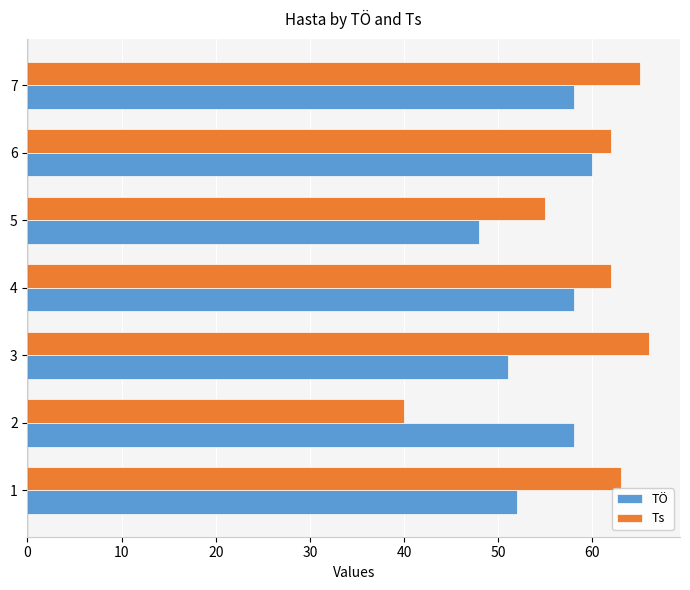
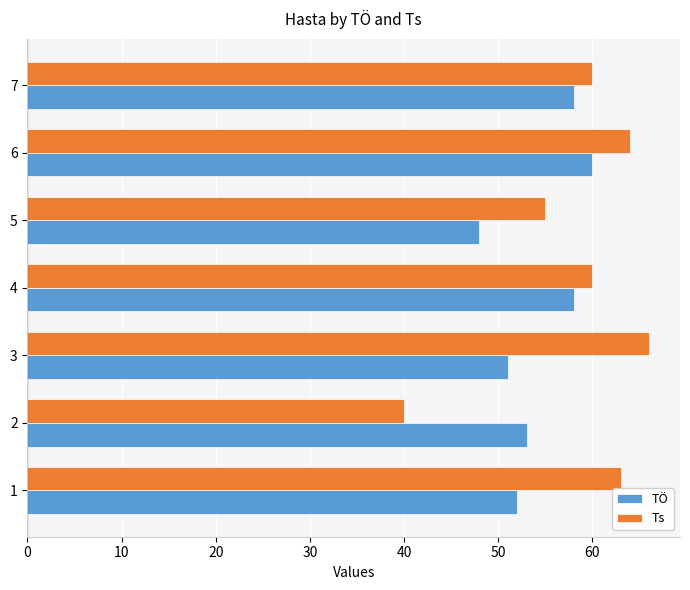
Ts, 7: 65 -> 60
Ts, 6: 62 -> 64
Ts, 4: 62 -> 60
TÖ, 2: 58 -> 53
